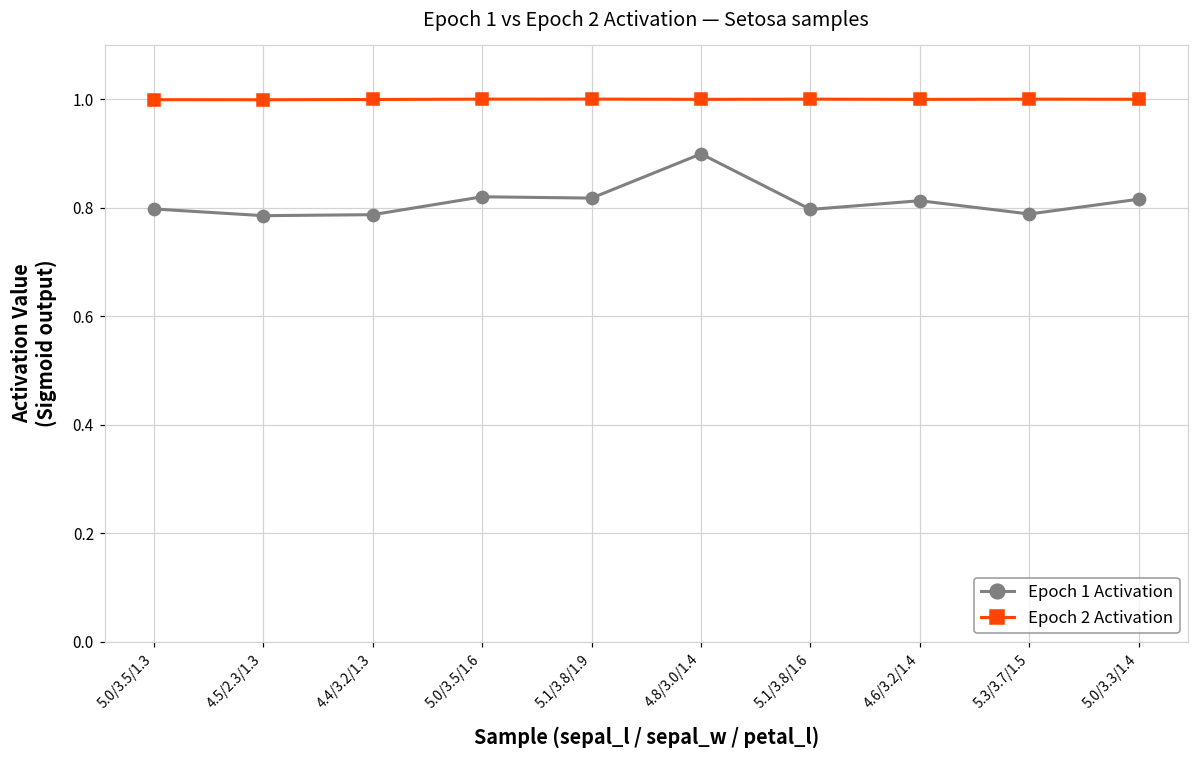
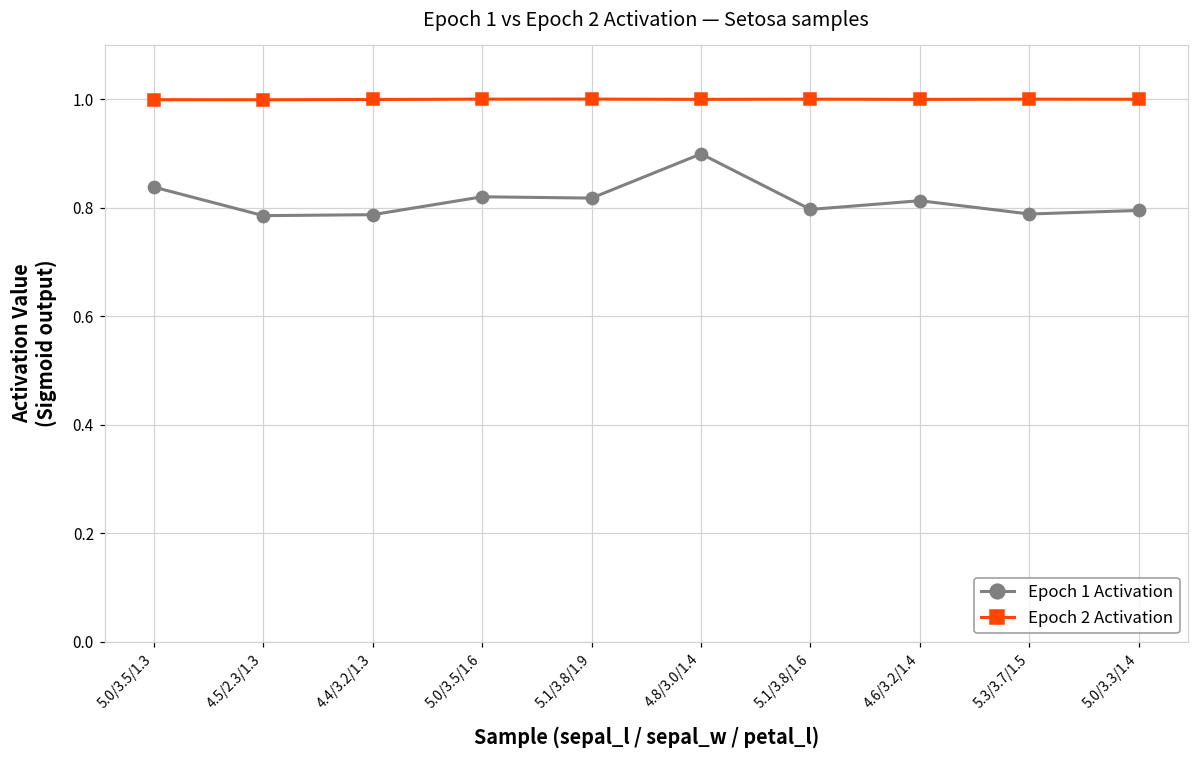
Epoch 1 Activation, 5.0/3.5/1.3: 0.80 -> 0.84
Epoch 1 Activation, 5.0/3.3/1.4: 0.82 -> 0.79
